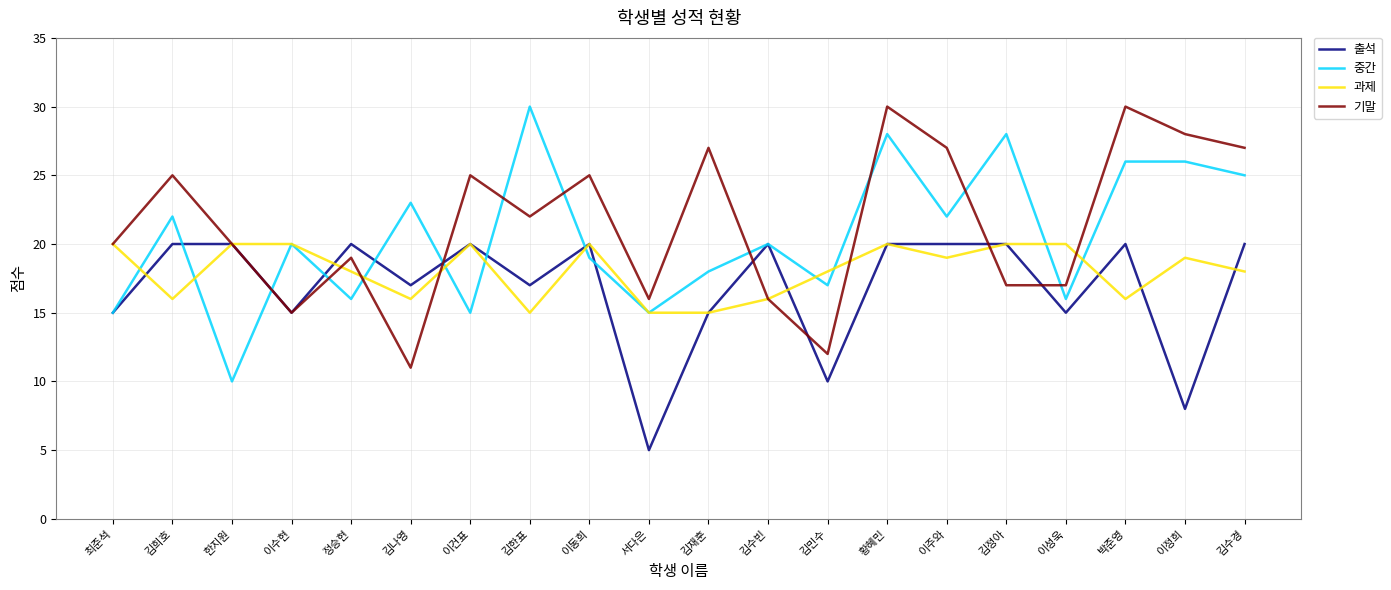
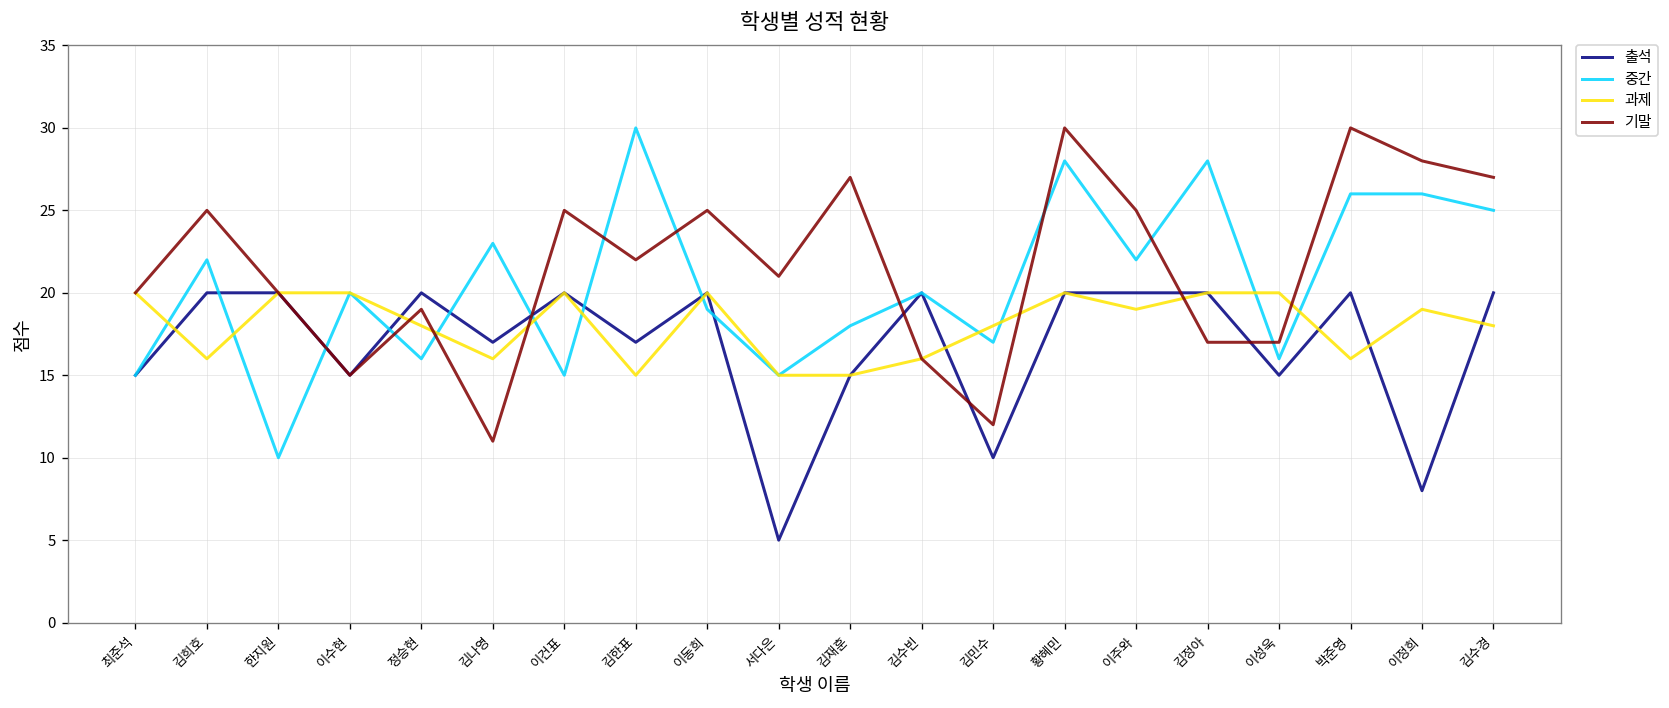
기말, 서다은: 16 -> 21
기말, 이주와: 27 -> 25
